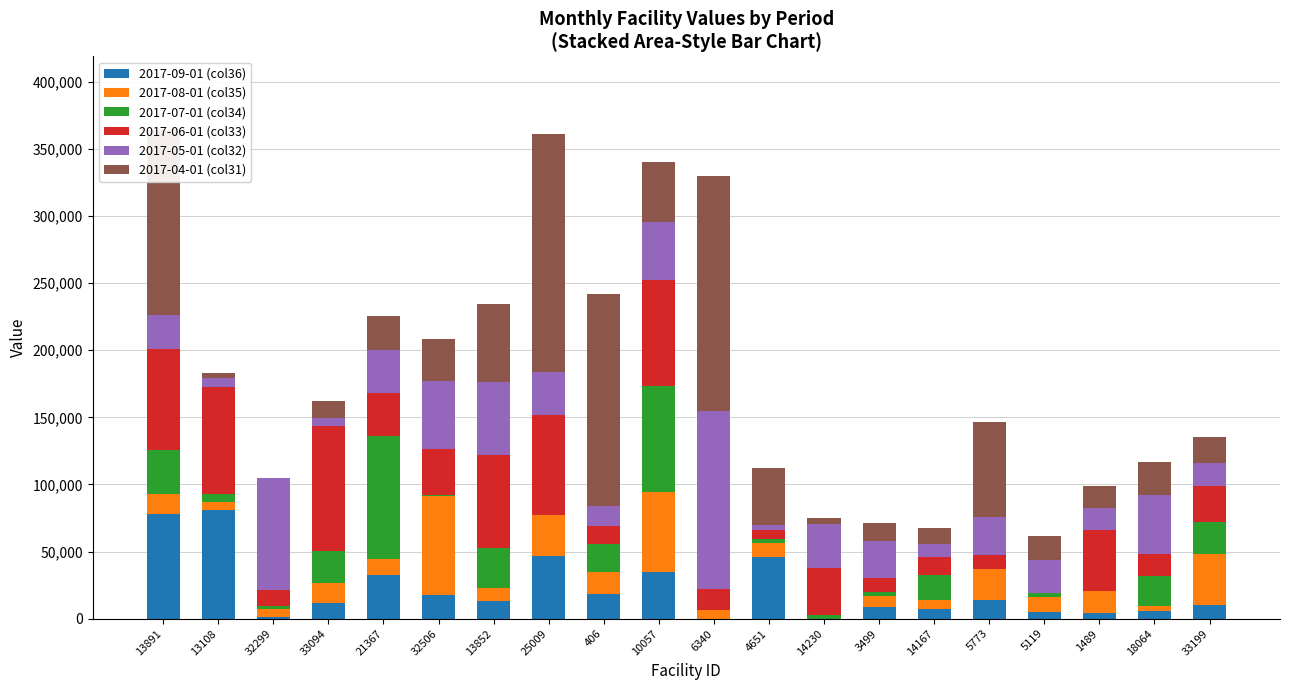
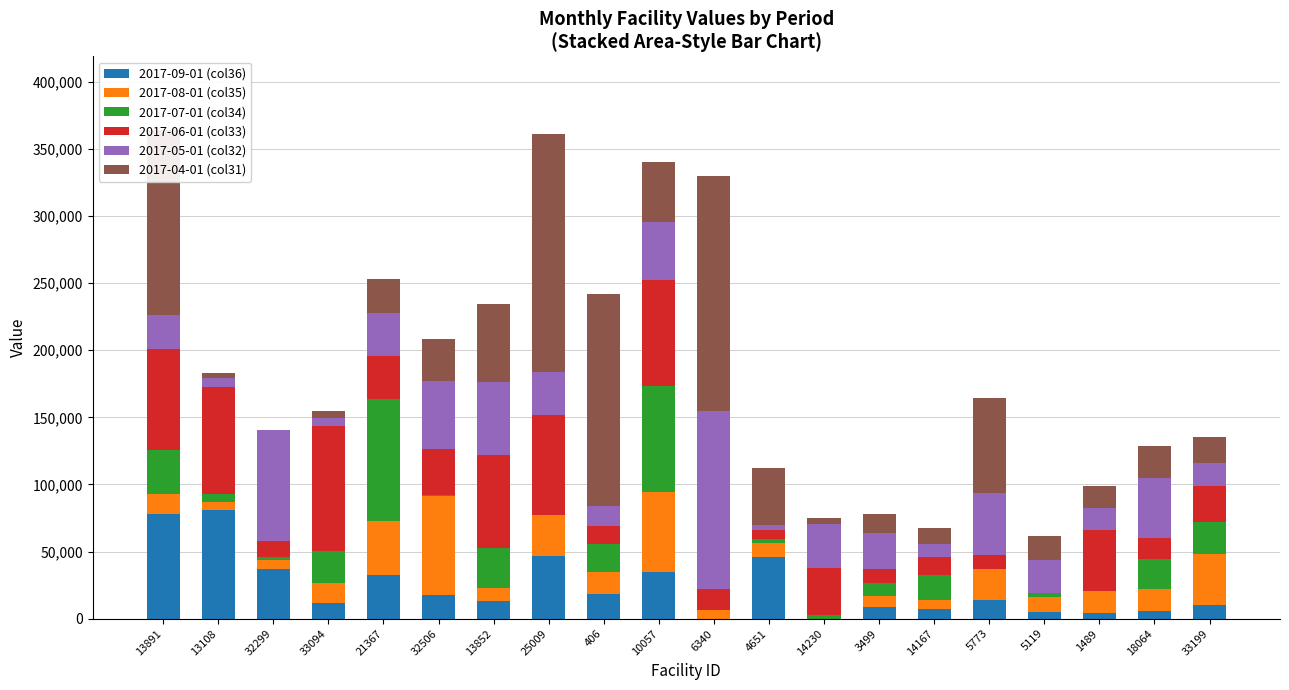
2017-09-01 (col36), 32299: 1,000 -> 37,000
2017-04-01 (col31), 33094: 13,000 -> 5,000
2017-08-01 (col35), 21367: 12,000 -> 40,000
2017-07-01 (col34), 3499: 4,000 -> 10,000
2017-05-01 (col32), 5773: 28,000 -> 46,000
2017-08-01 (col35), 18064: 4,000 -> 16,000
